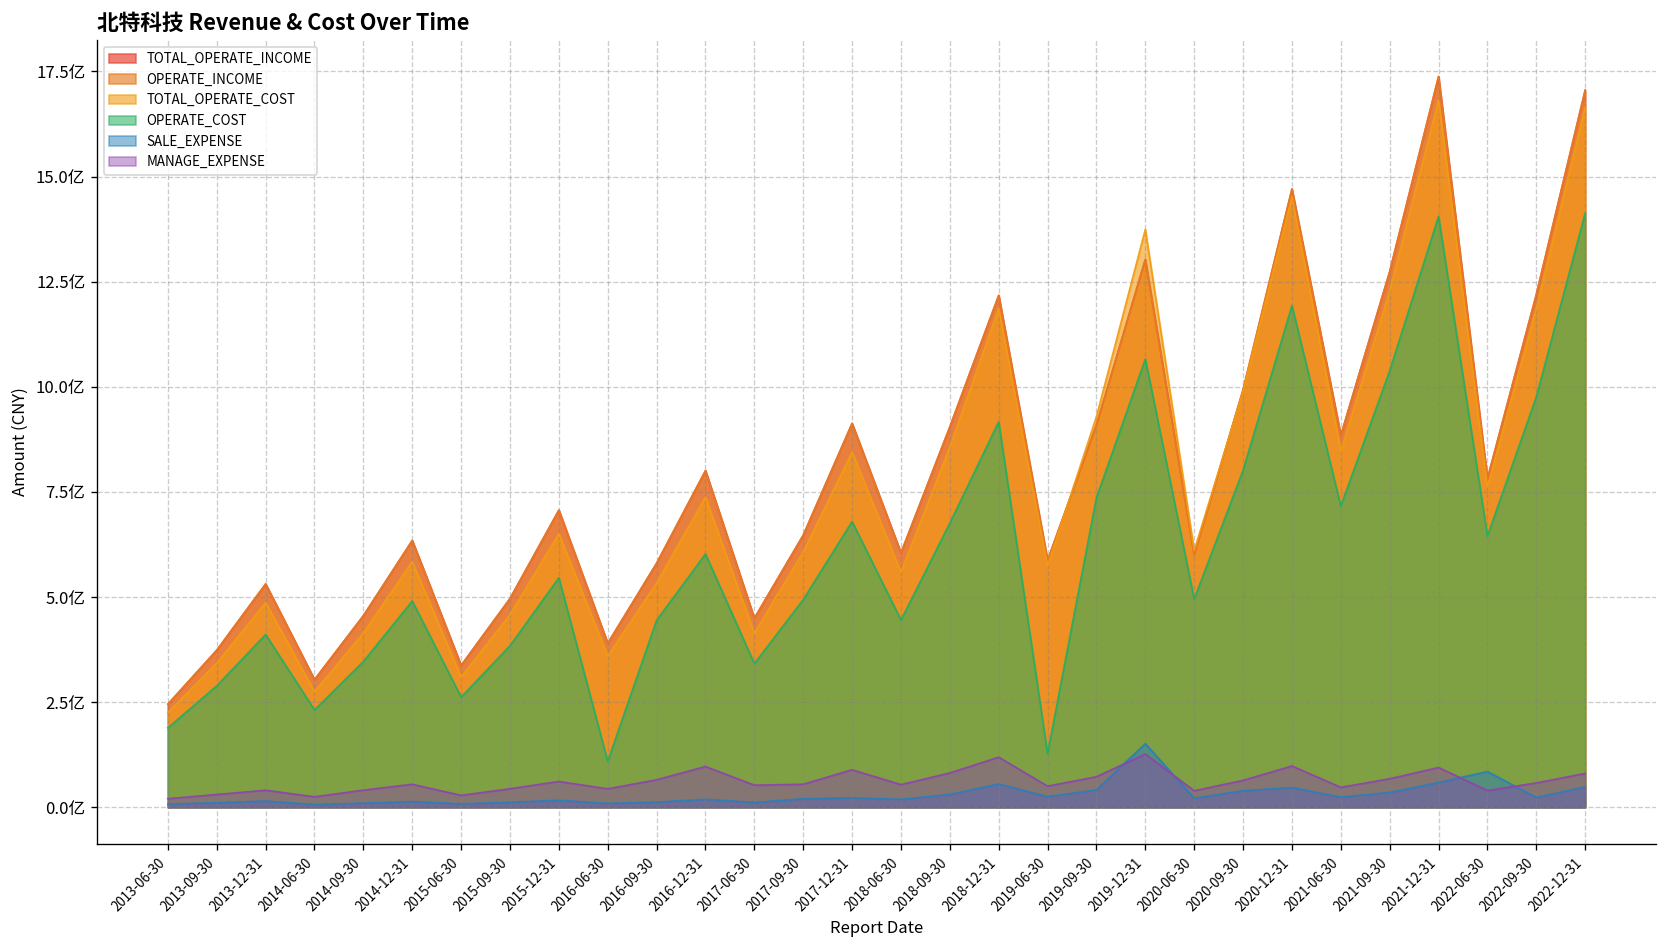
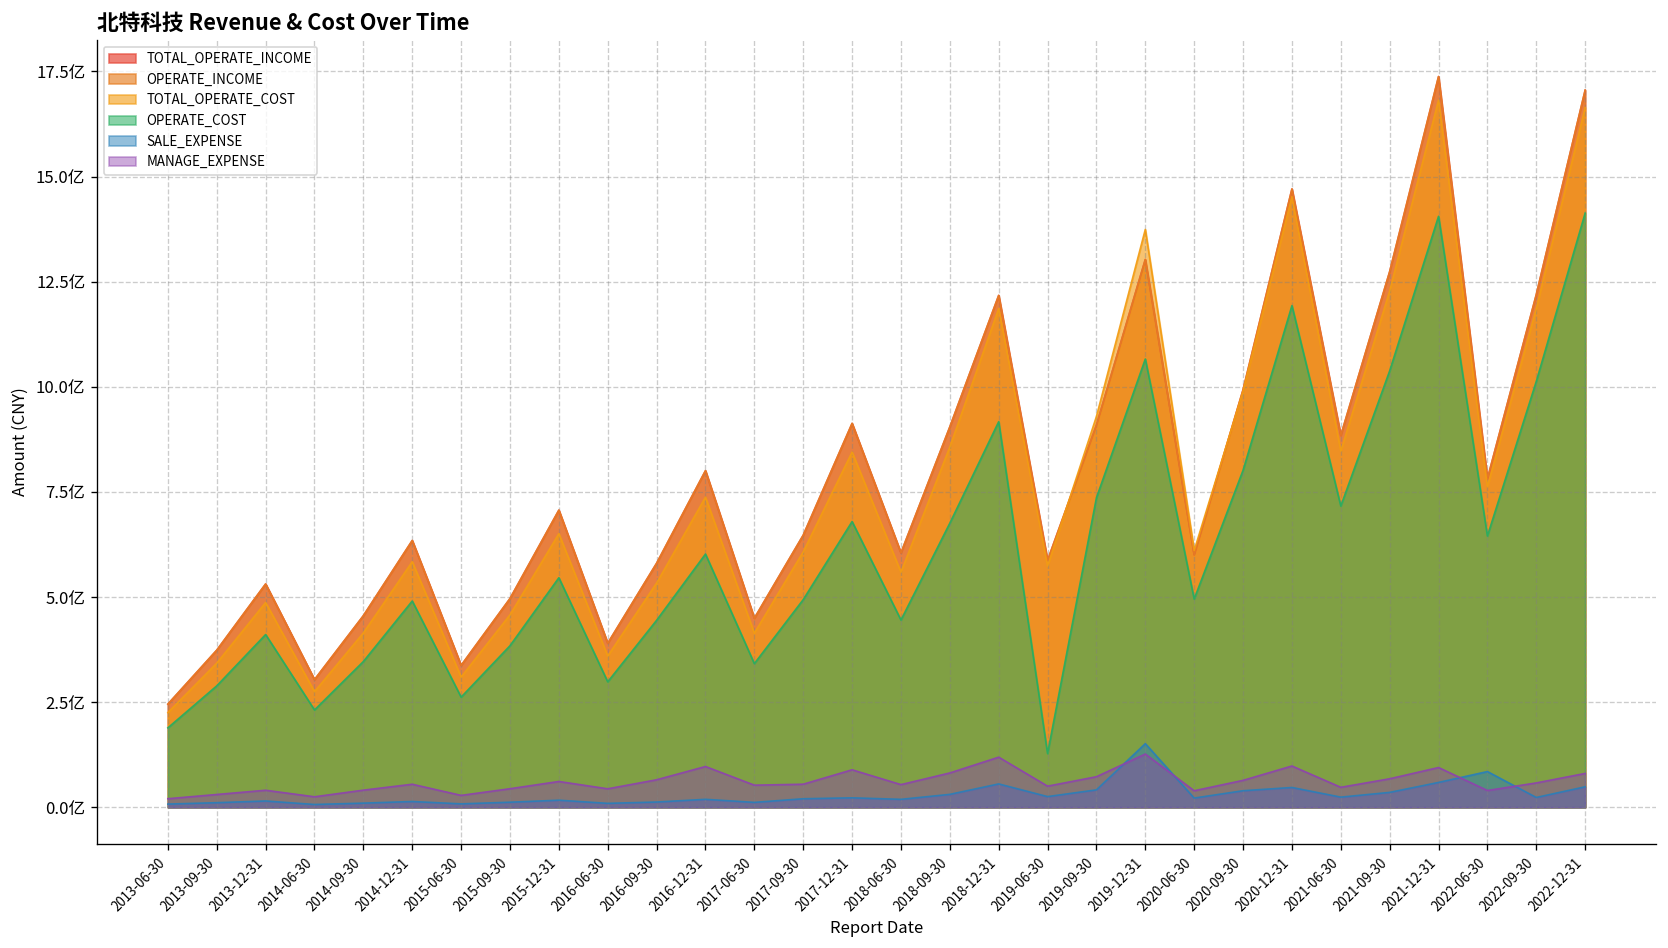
OPERATE_COST, 2016-06-30: 1.1亿 -> 3.0亿
OPERATE_COST, 2022-09-30: 9.8亿 -> 10.1亿
